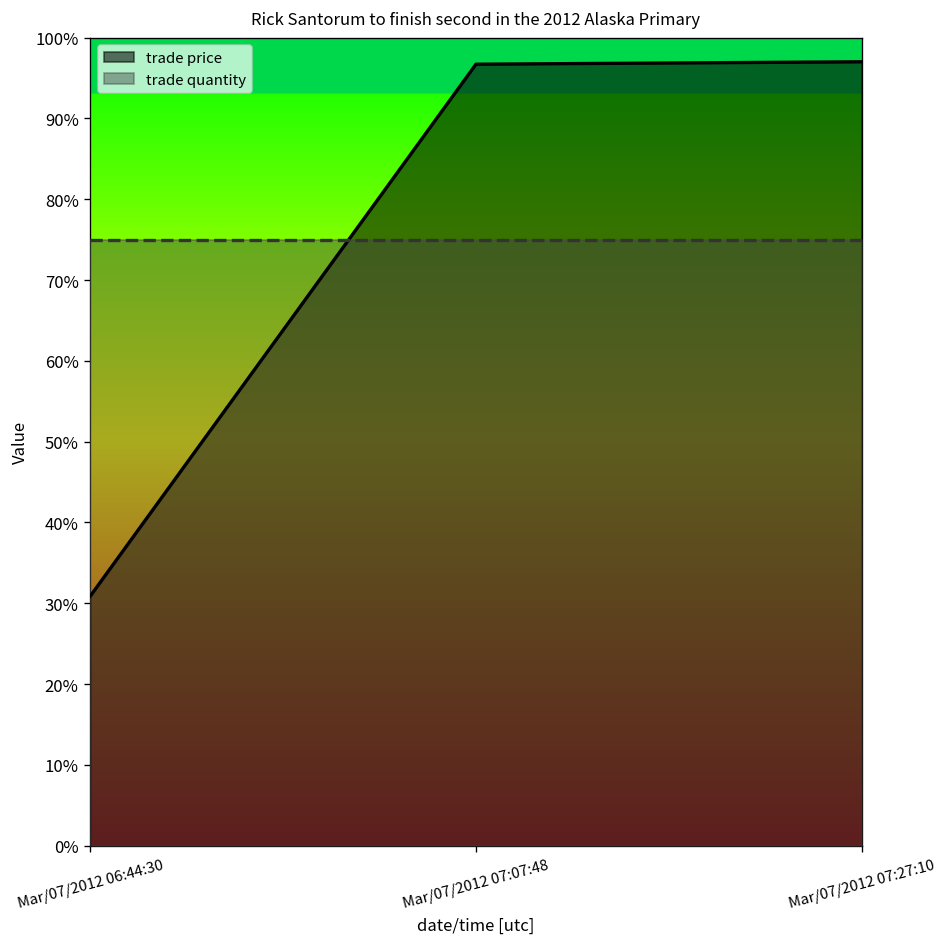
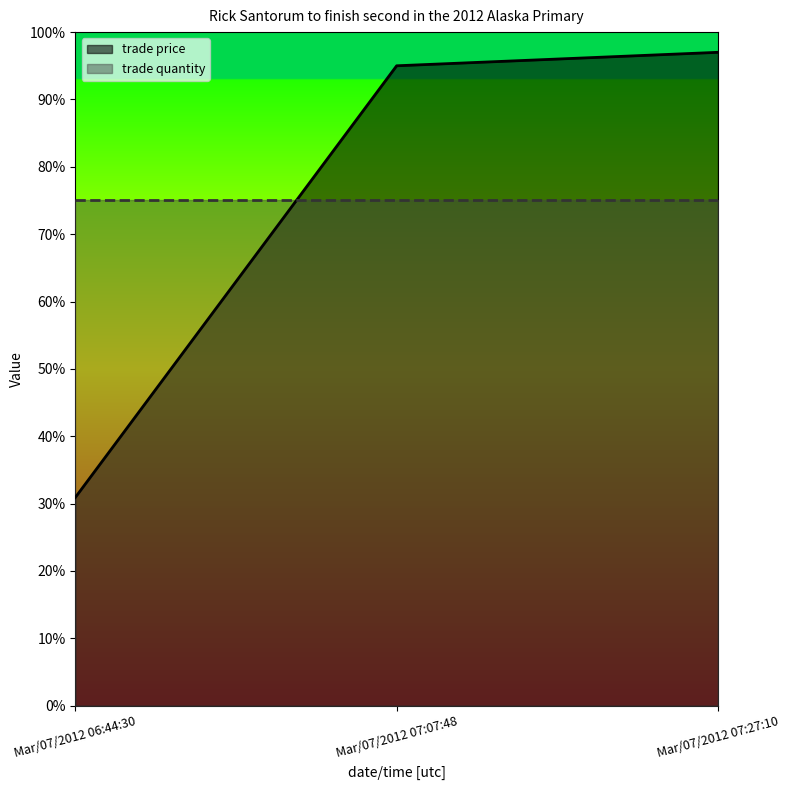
trade price, Mar/07/2012 07:07:48: 97% -> 95%
